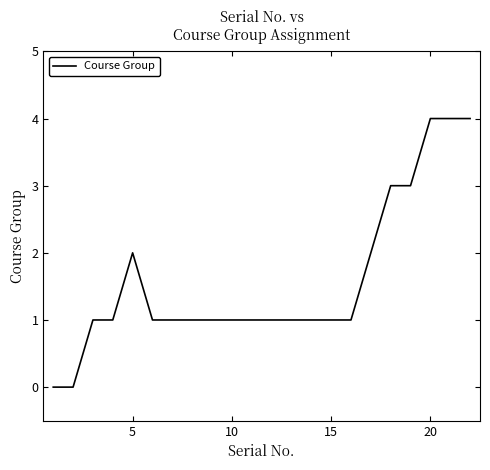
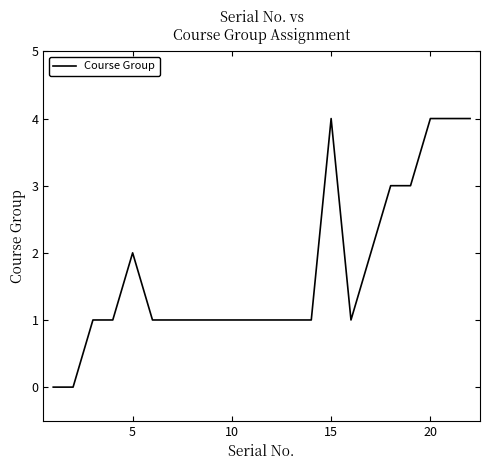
15: 1 -> 4
